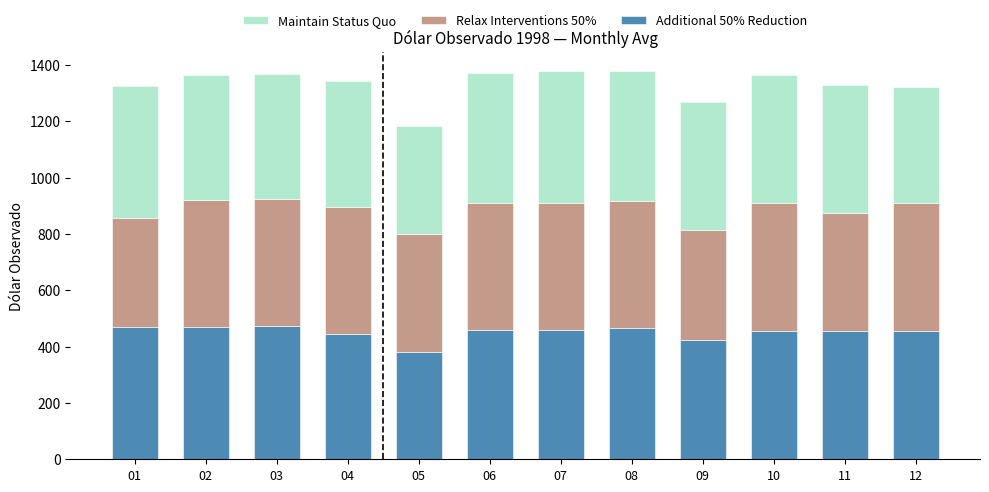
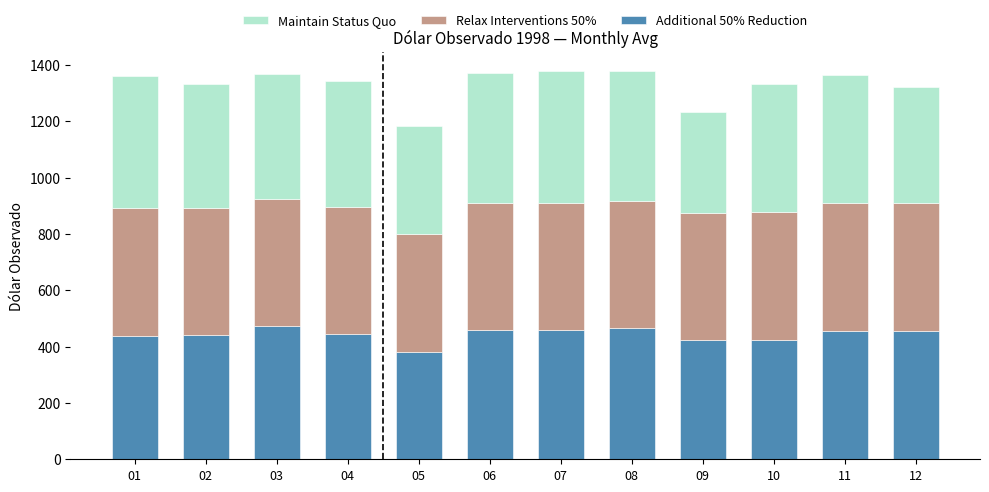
Additional 50% Reduction, 01: 470 -> 440
Relax Interventions 50%, 01: 390 -> 450
Additional 50% Reduction, 02: 470 -> 440
Relax Interventions 50%, 09: 390 -> 450
Maintain Status Quo, 09: 450 -> 360
Additional 50% Reduction, 10: 450 -> 420
Relax Interventions 50%, 11: 420 -> 450
